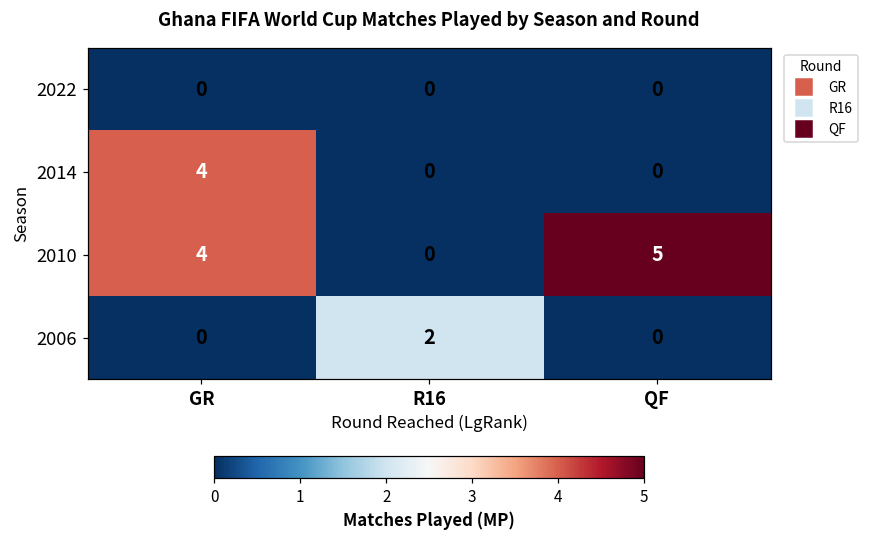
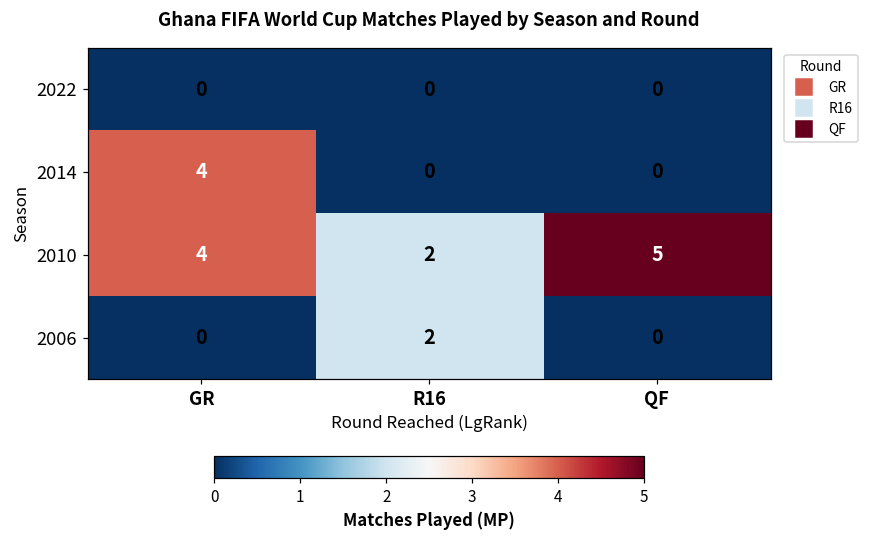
2010, R16: 0 -> 2
